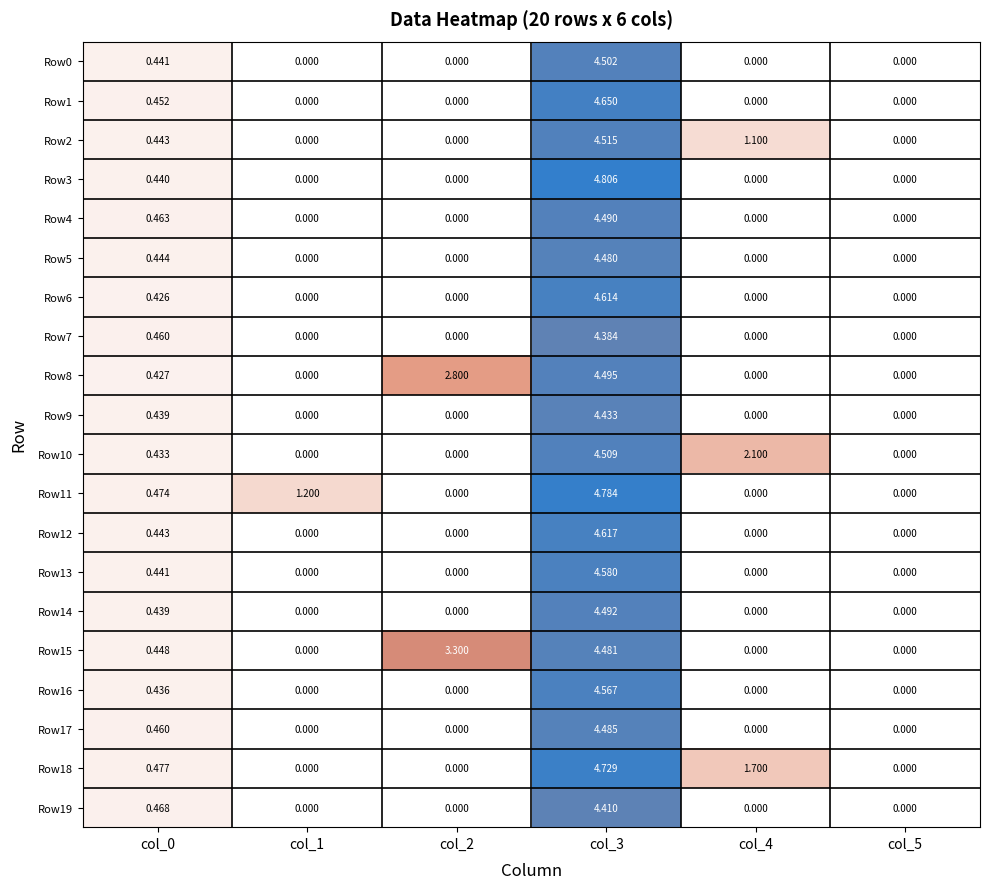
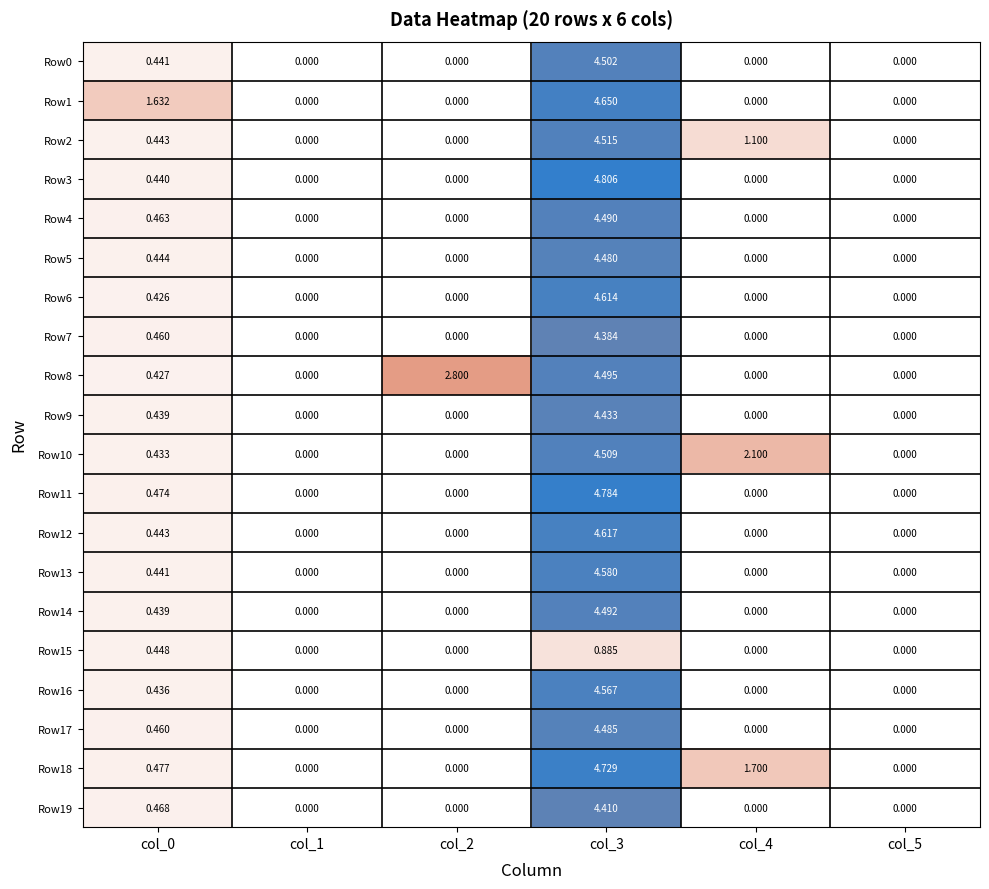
Row1, col_0: 0.452 -> 1.632
Row11, col_1: 1.200 -> 0.000
Row15, col_2: 3.300 -> 0.000
Row15, col_3: 4.481 -> 0.885
